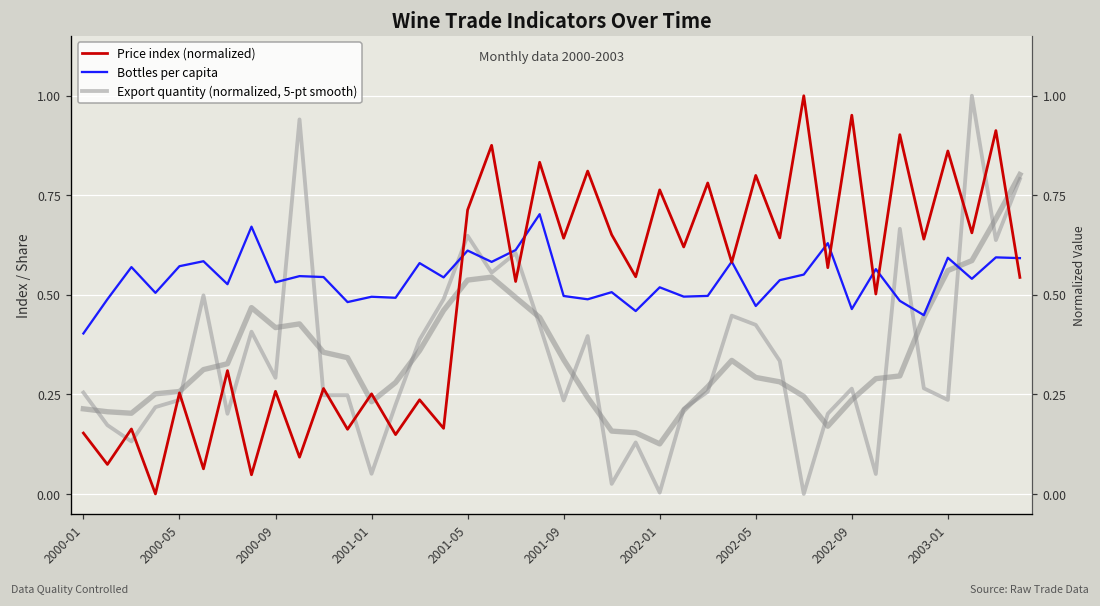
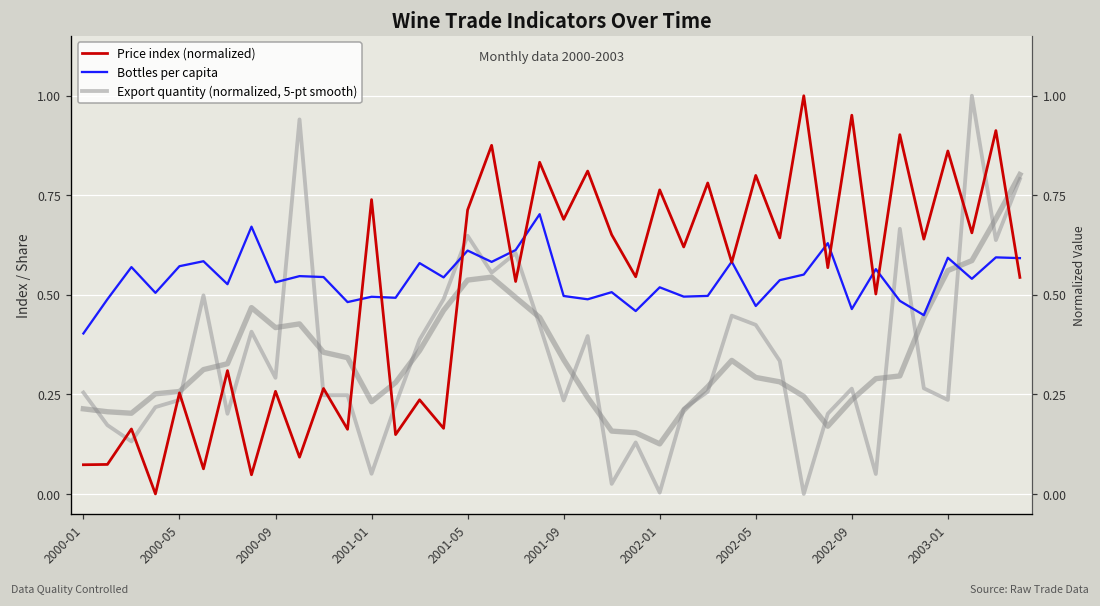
Price index (normalized), 2000-01: 0.15 -> 0.07
Price index (normalized), 2001-01: 0.25 -> 0.74
Price index (normalized), 2001-09: 0.64 -> 0.69
